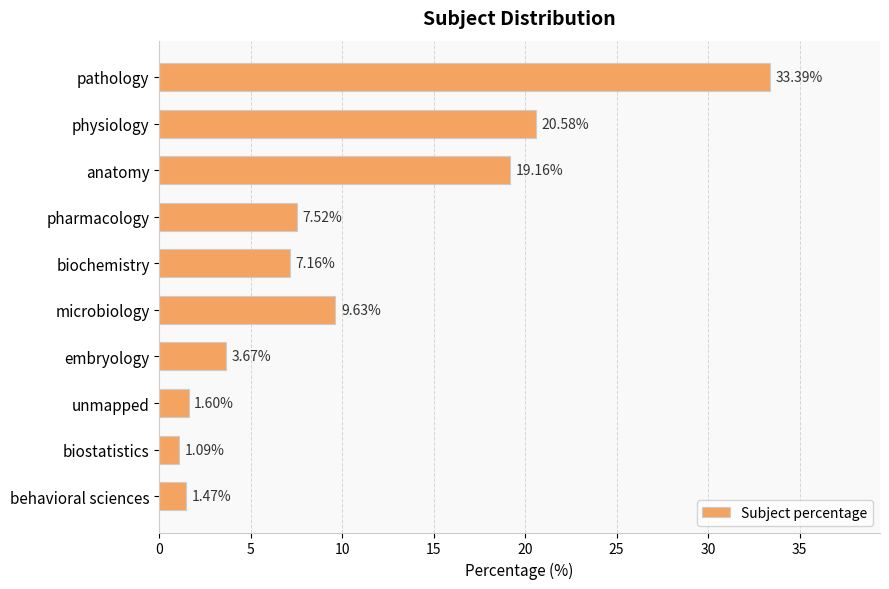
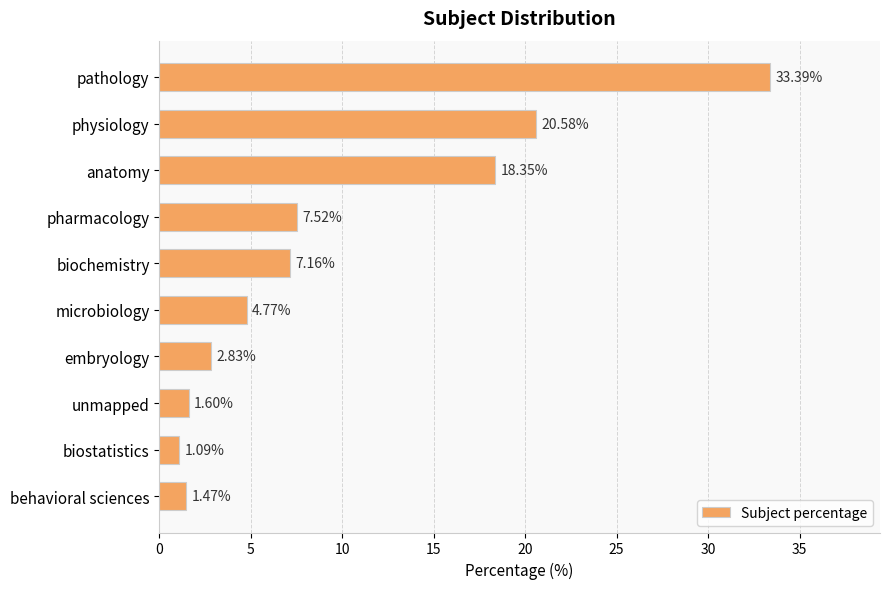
anatomy: 19.16% -> 18.35%
microbiology: 9.63% -> 4.77%
embryology: 3.67% -> 2.83%
